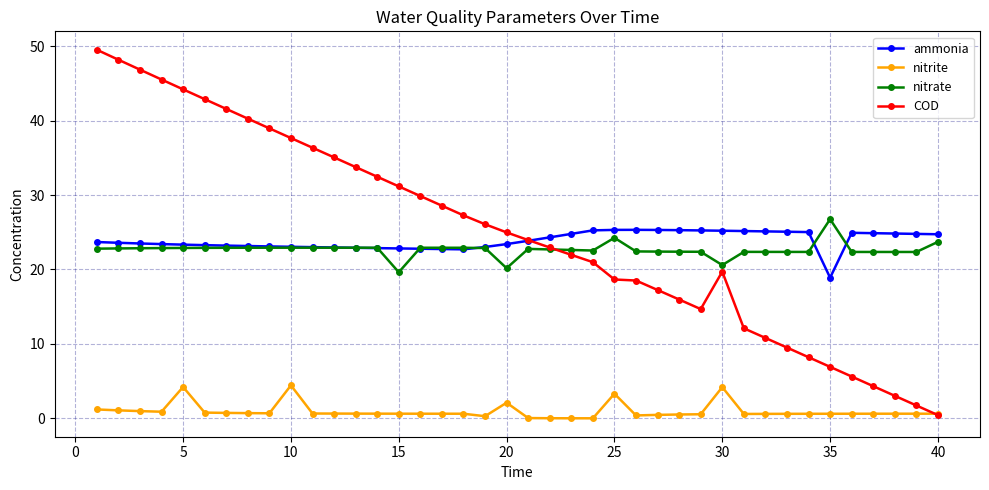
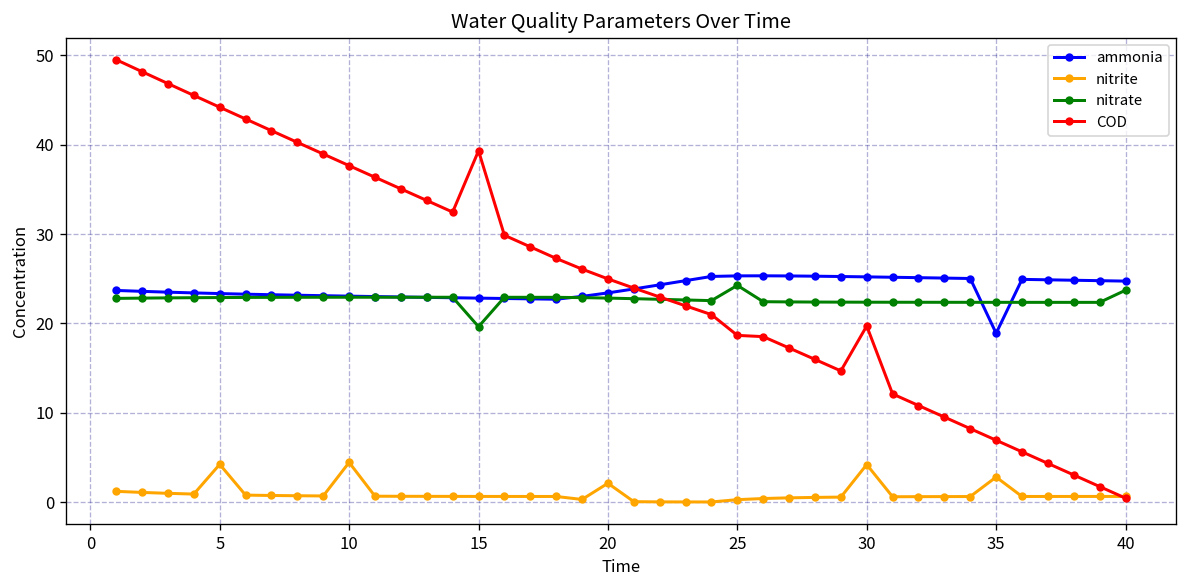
COD, 15: 31 -> 39
nitrate, 20: 20 -> 23
nitrite, 25: 3 -> 0
nitrate, 30: 21 -> 22
nitrite, 35: 1 -> 3
nitrate, 35: 27 -> 22
